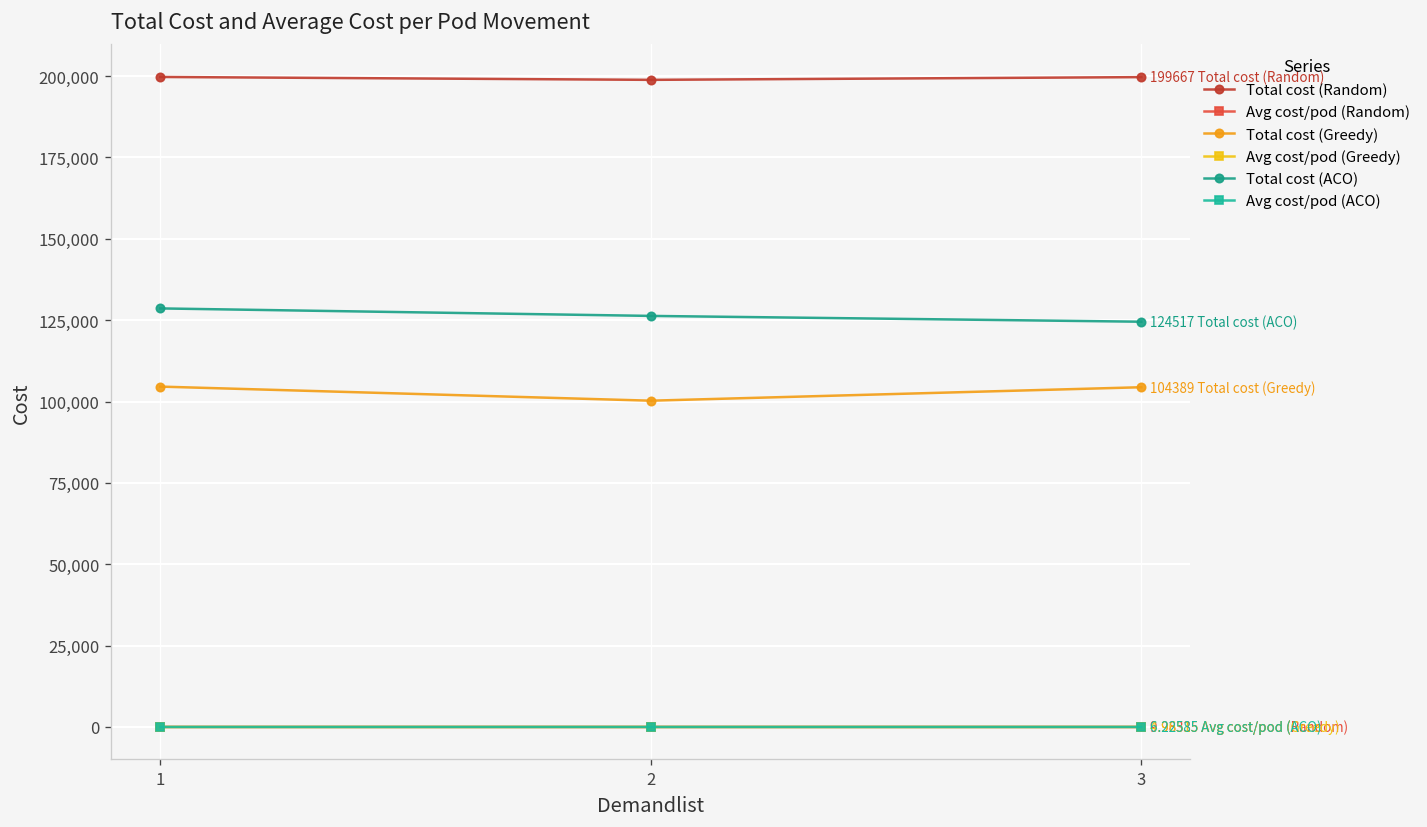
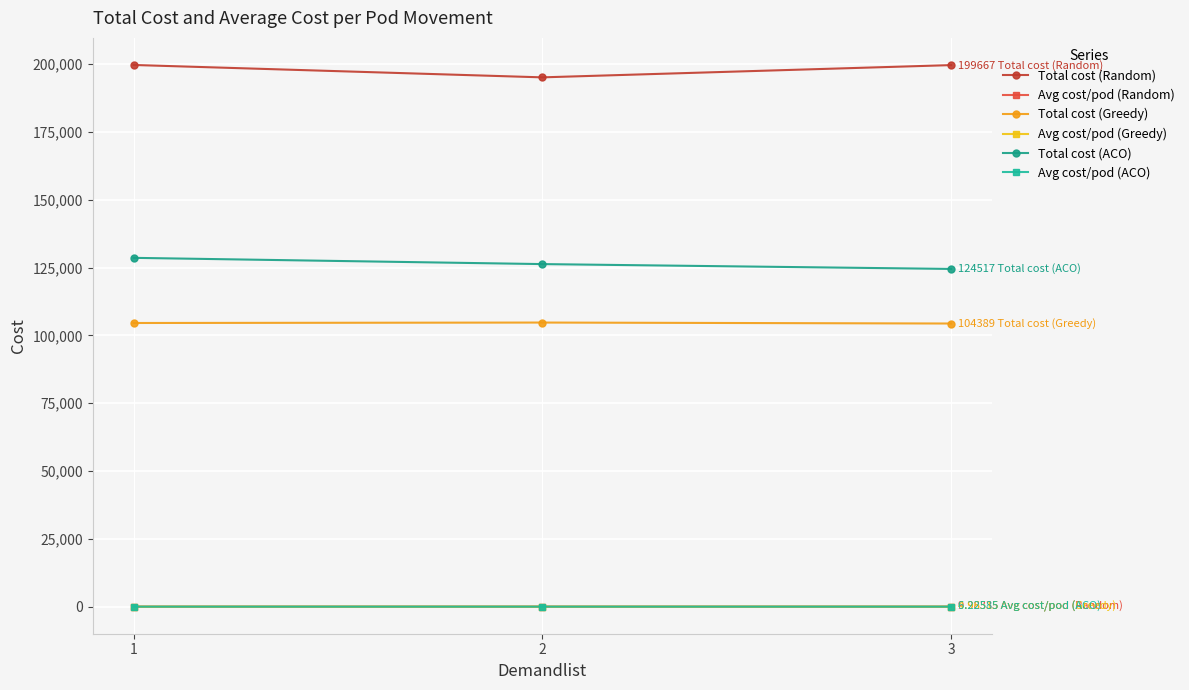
Total cost (Random), 2: 199,000 -> 195,000
Total cost (Greedy), 2: 100,000 -> 105,000
